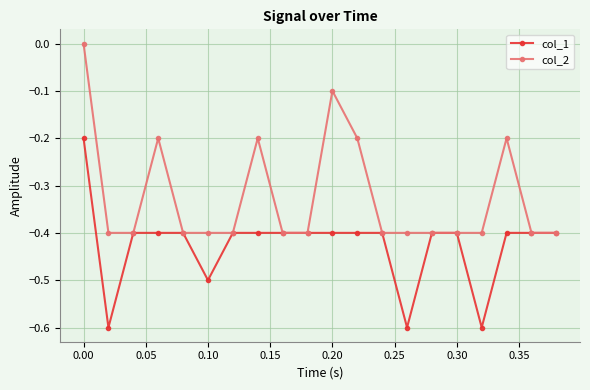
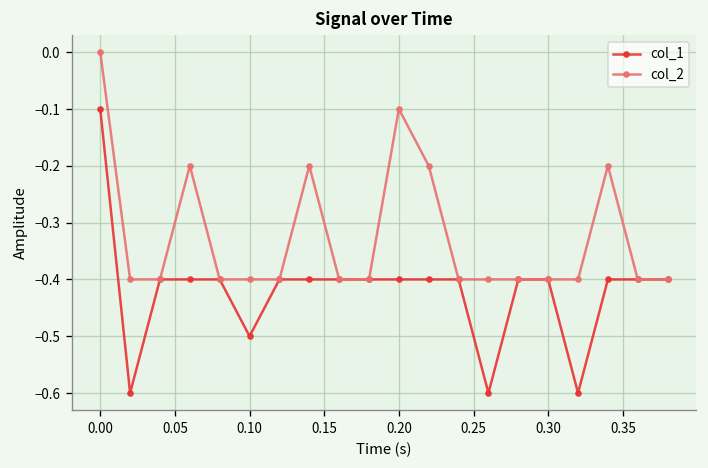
col_1, 0.00: -0.2 -> -0.1
